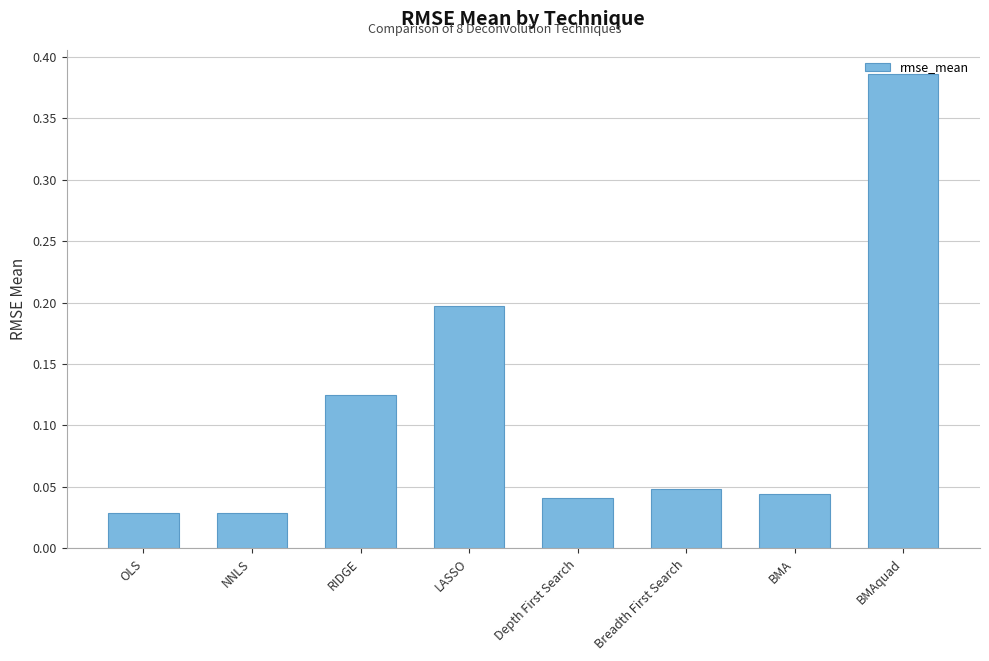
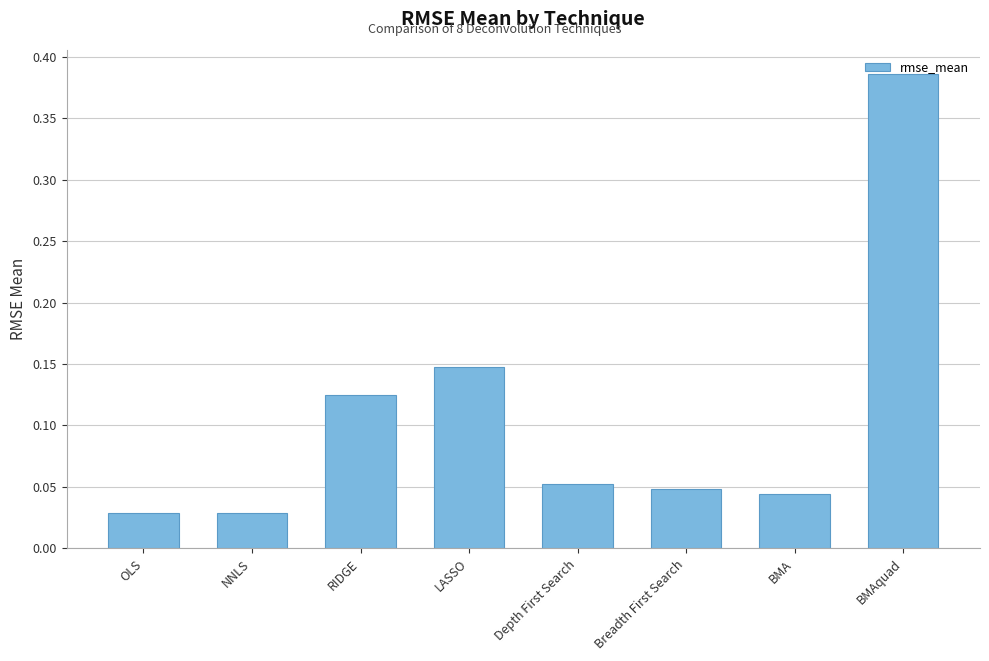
LASSO: 0.198 -> 0.147
Depth First Search: 0.041 -> 0.052
